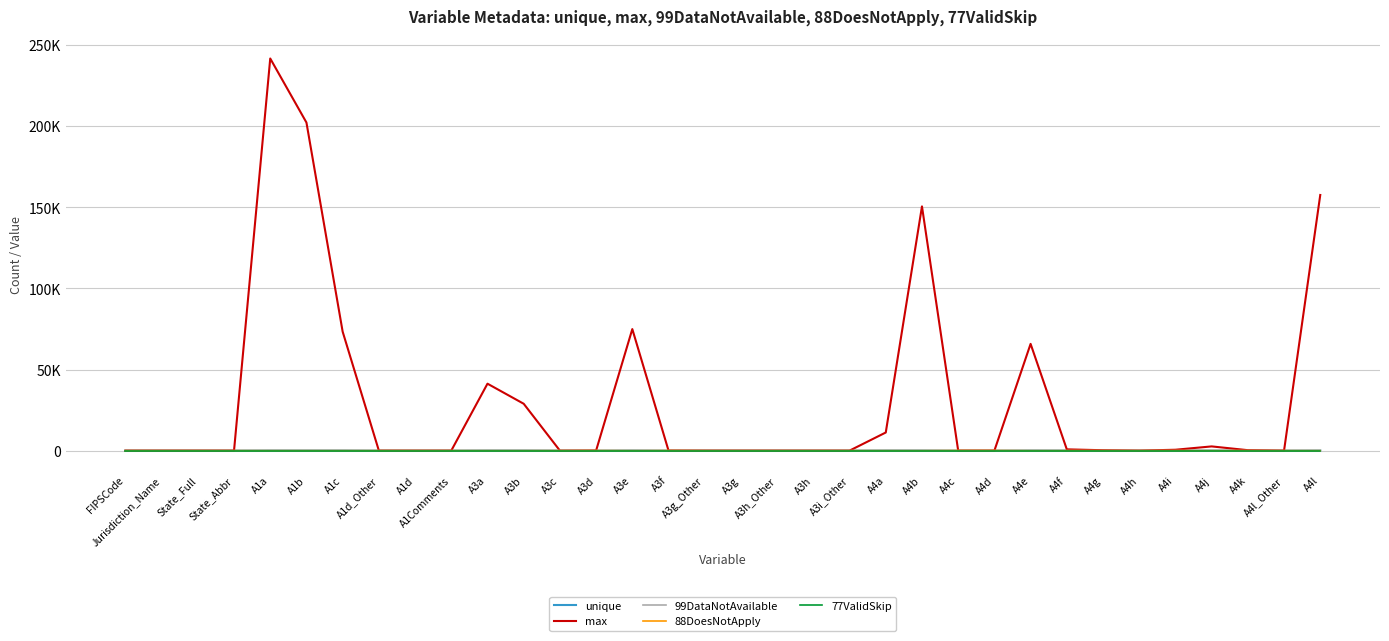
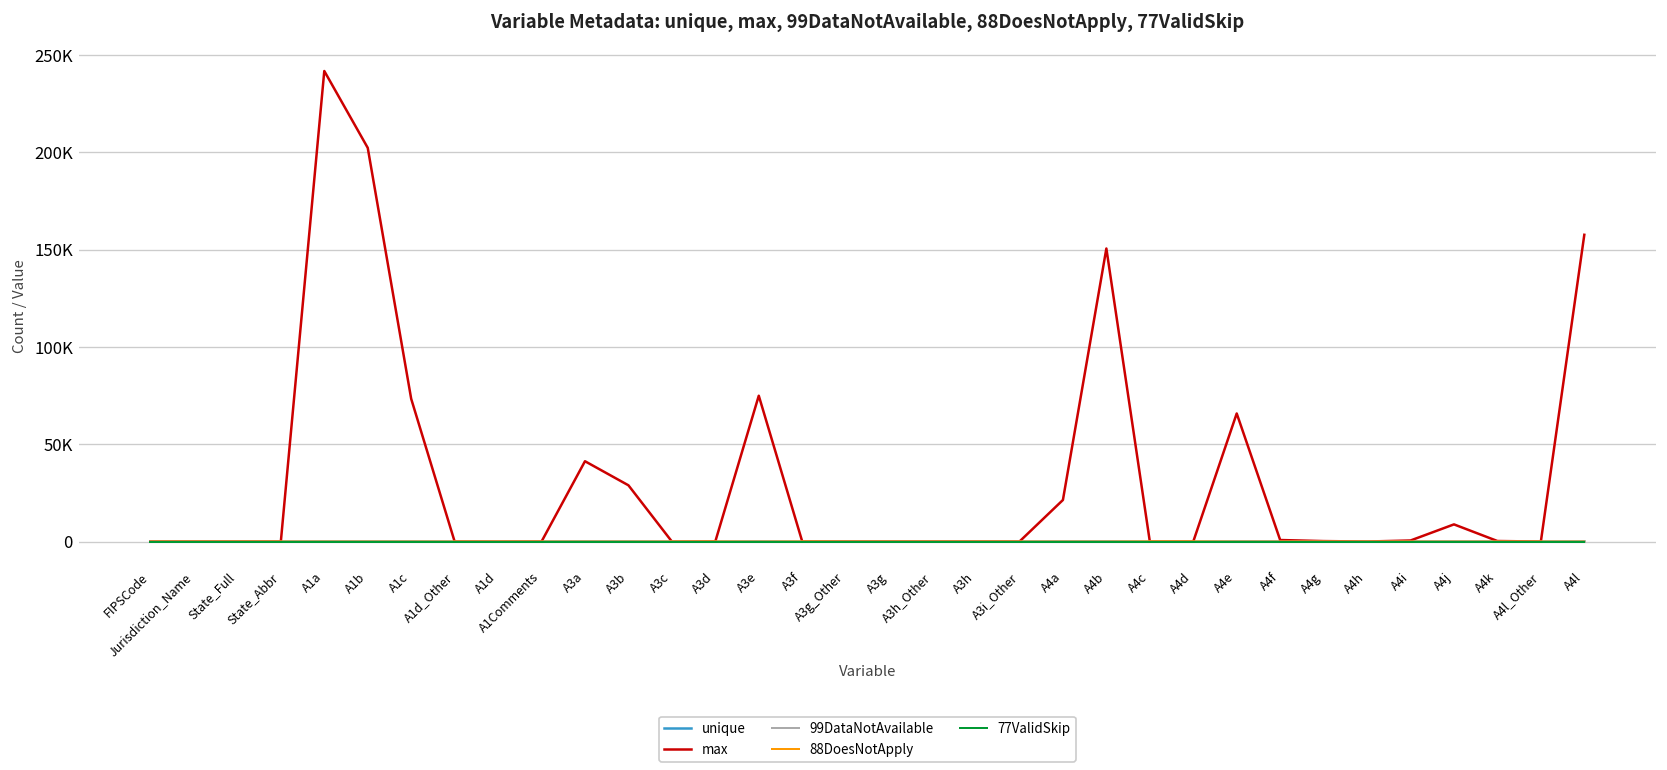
max, A4a: 11000 -> 21000
max, A4j: 3000 -> 9000
